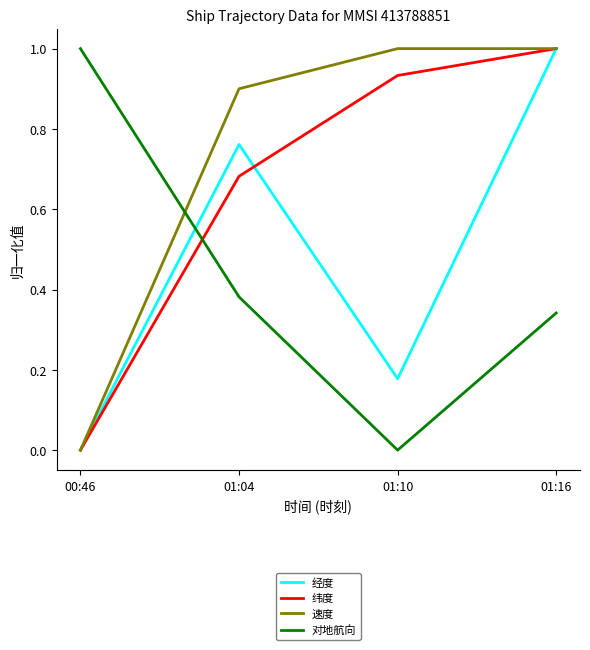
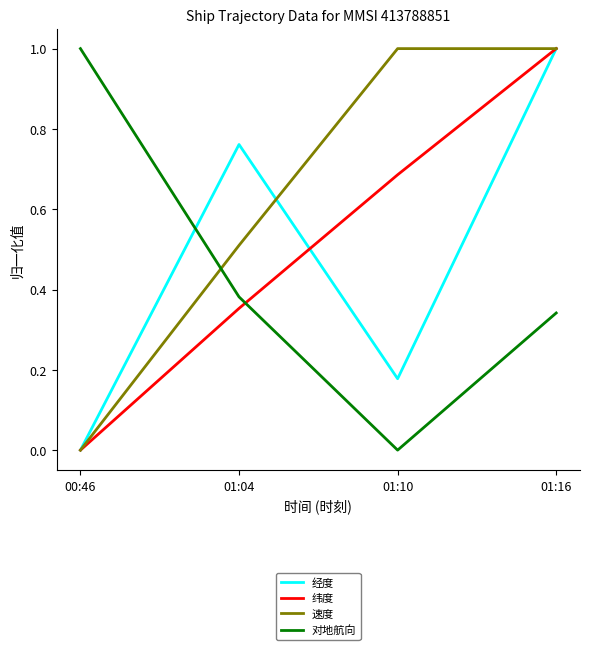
纬度, 01:04: 0.68 -> 0.35
速度, 01:04: 0.90 -> 0.51
纬度, 01:10: 0.93 -> 0.69
